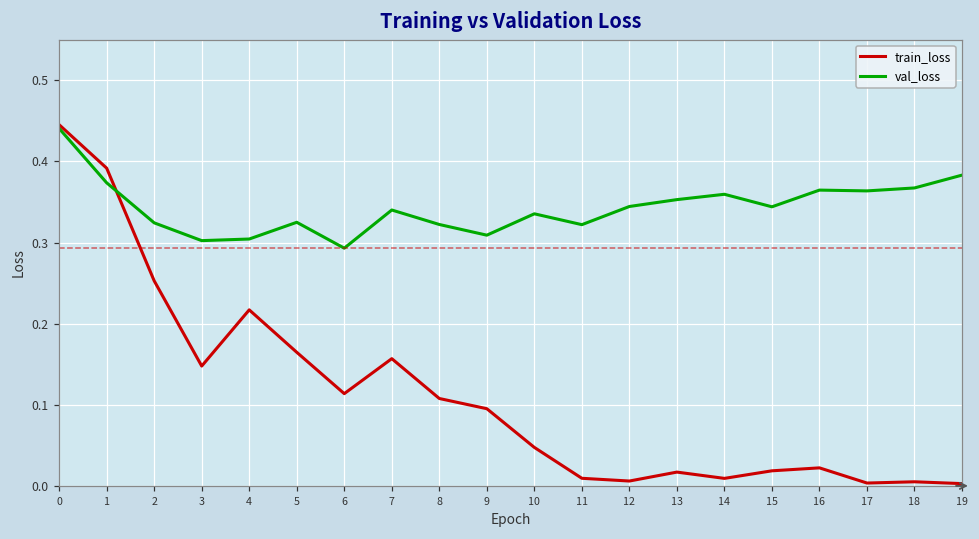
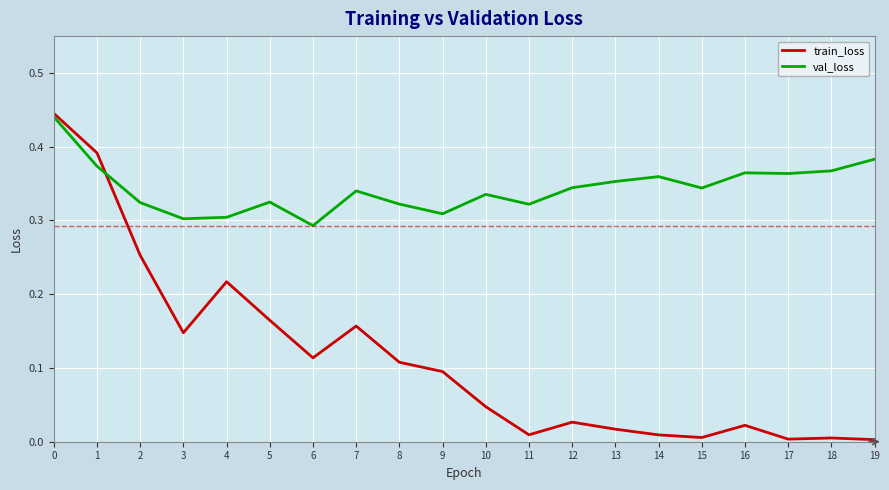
train_loss, 12: 0.01 -> 0.03
train_loss, 15: 0.02 -> 0.01
